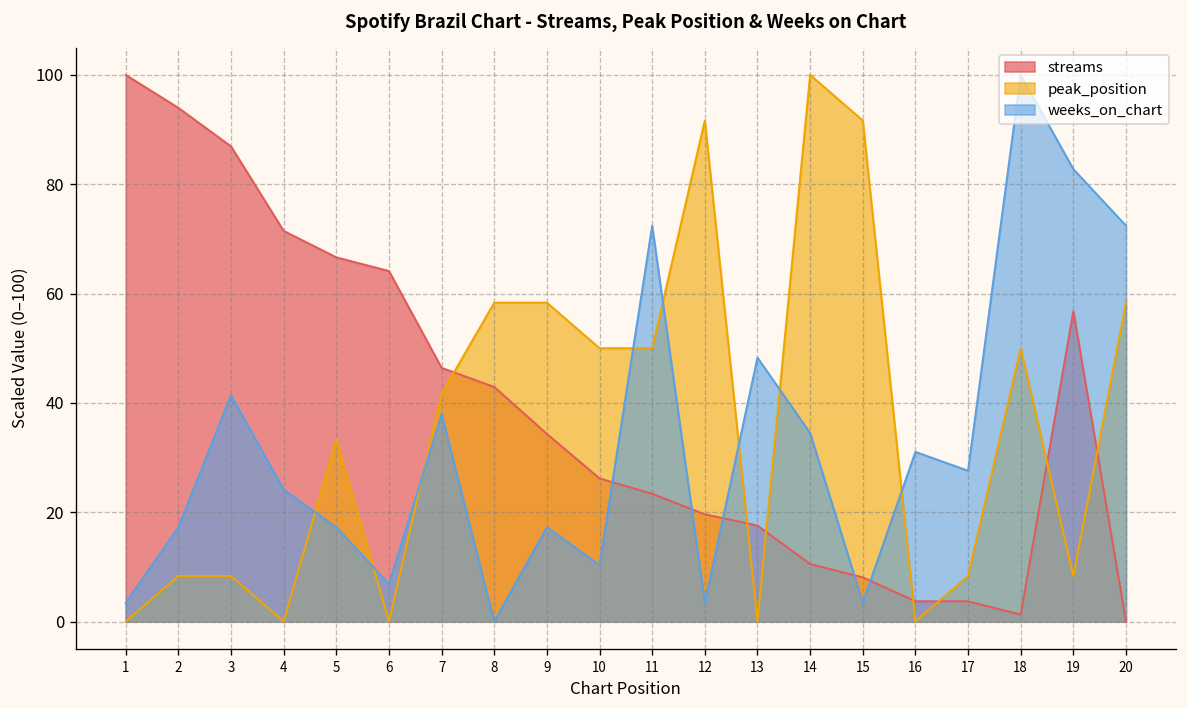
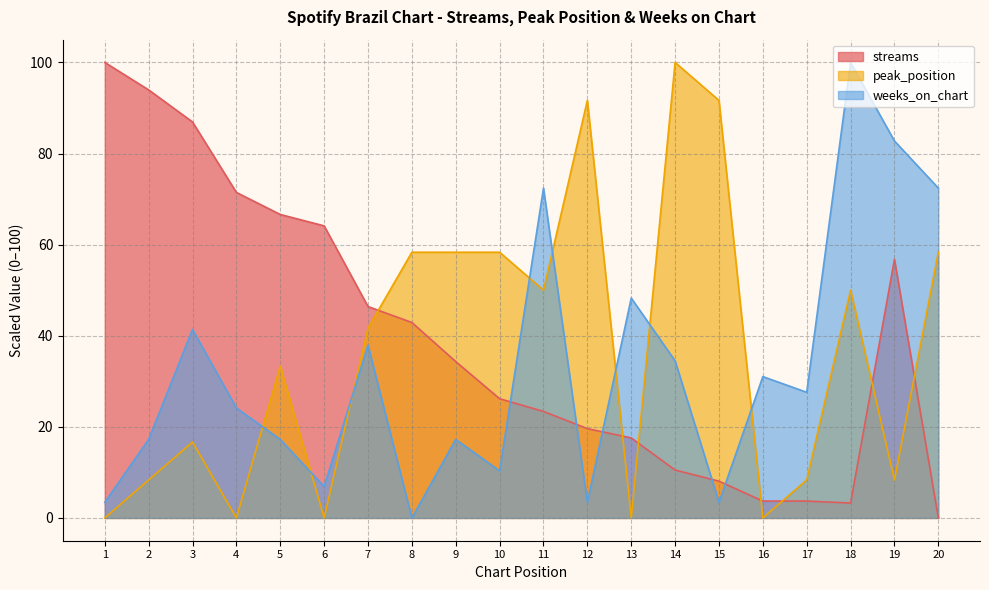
peak_position, 3: 8 -> 17
peak_position, 10: 50 -> 58
streams, 18: 1 -> 3
